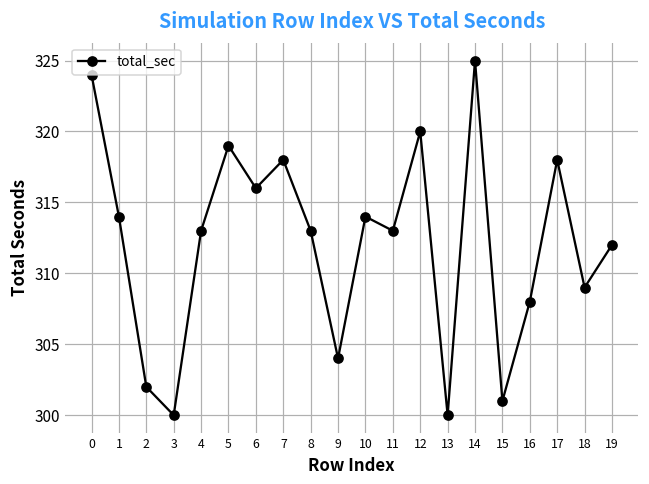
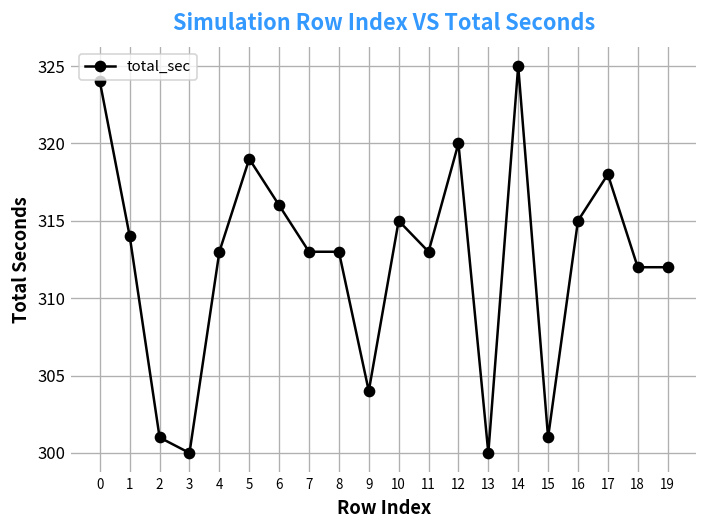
2: 302 -> 301
7: 318 -> 313
10: 314 -> 315
16: 308 -> 315
18: 309 -> 312
